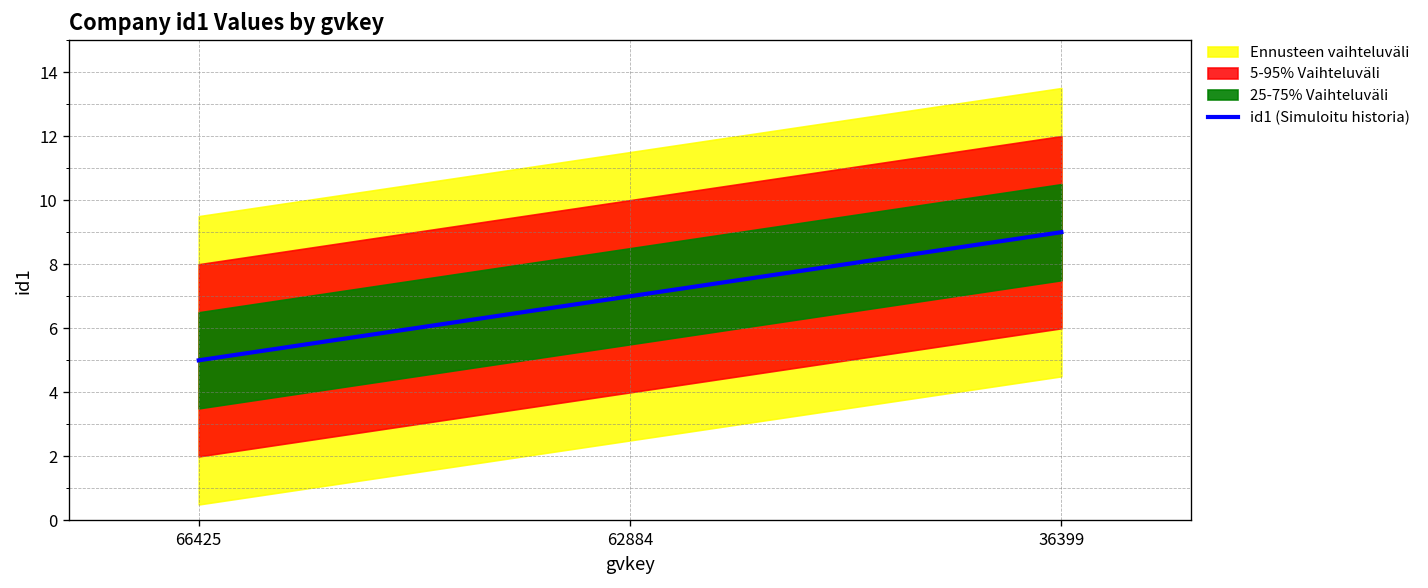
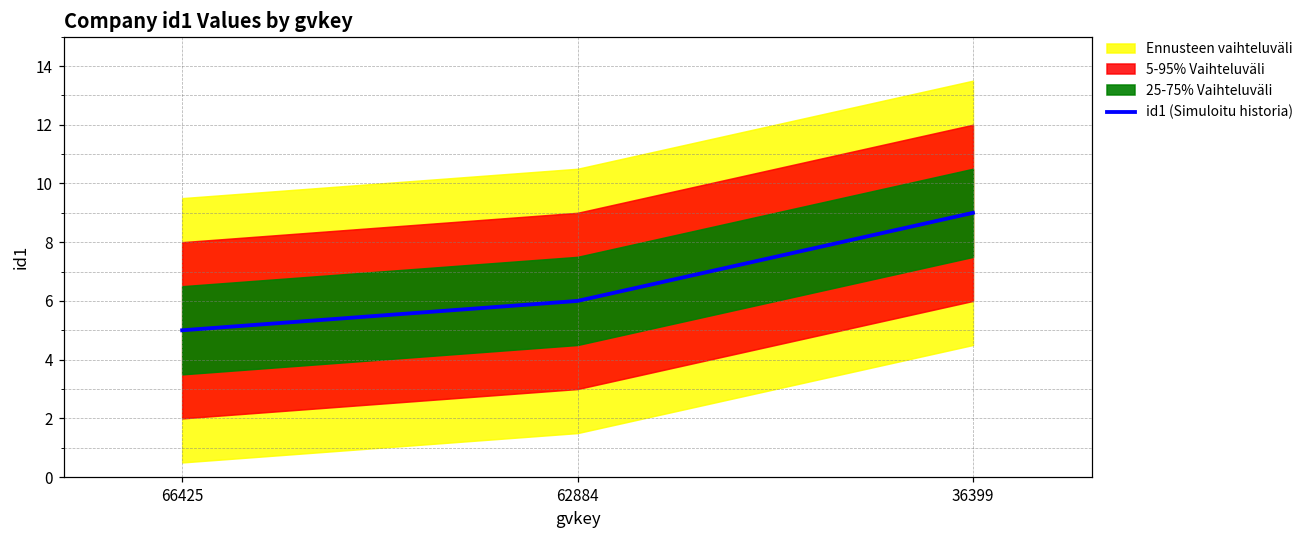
id1 (Simuloitu historia), 62884: 7 -> 6
